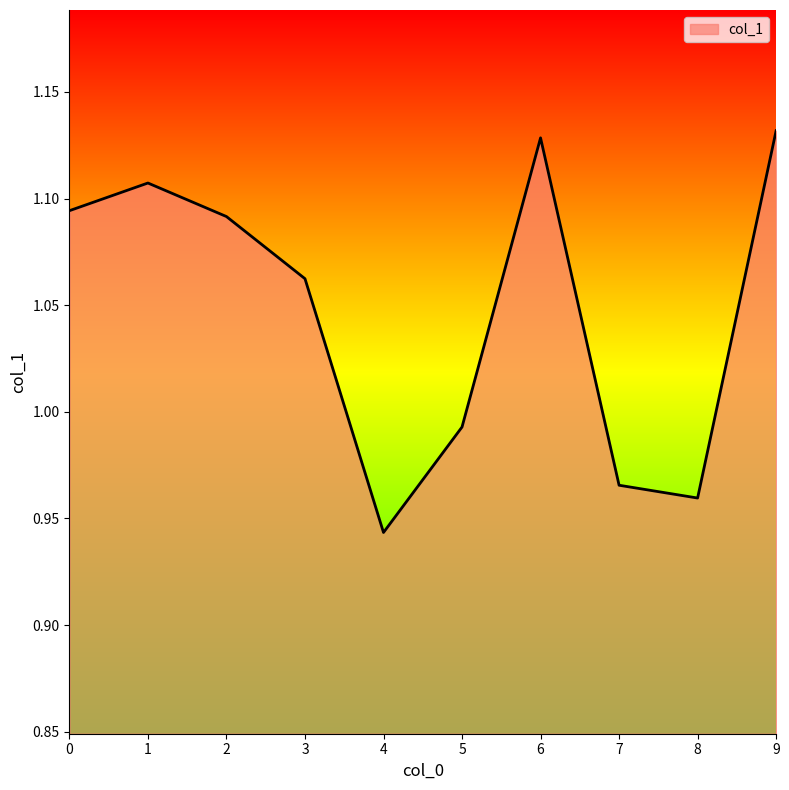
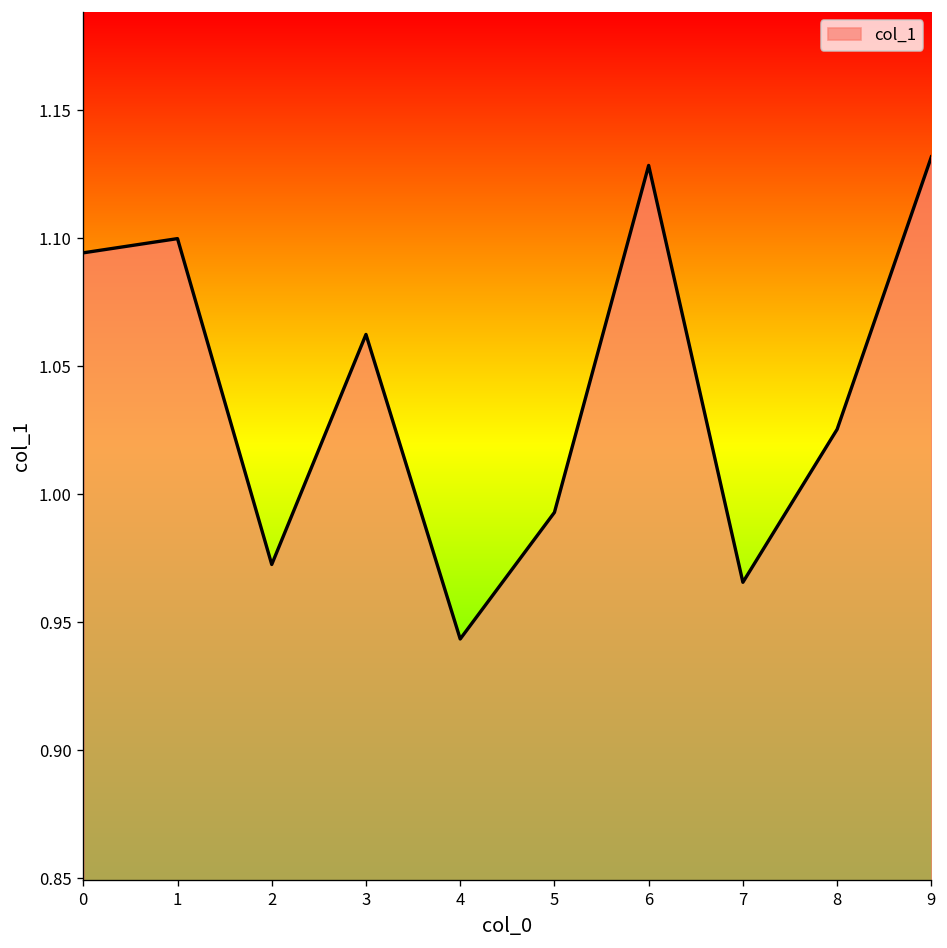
1: 1.107 -> 1.100
2: 1.092 -> 0.973
8: 0.960 -> 1.025
